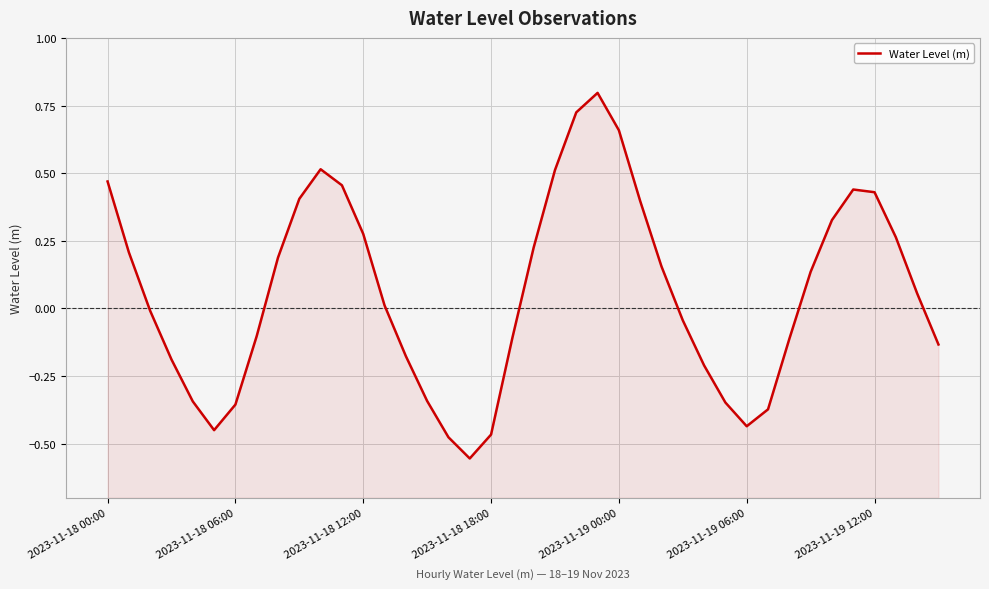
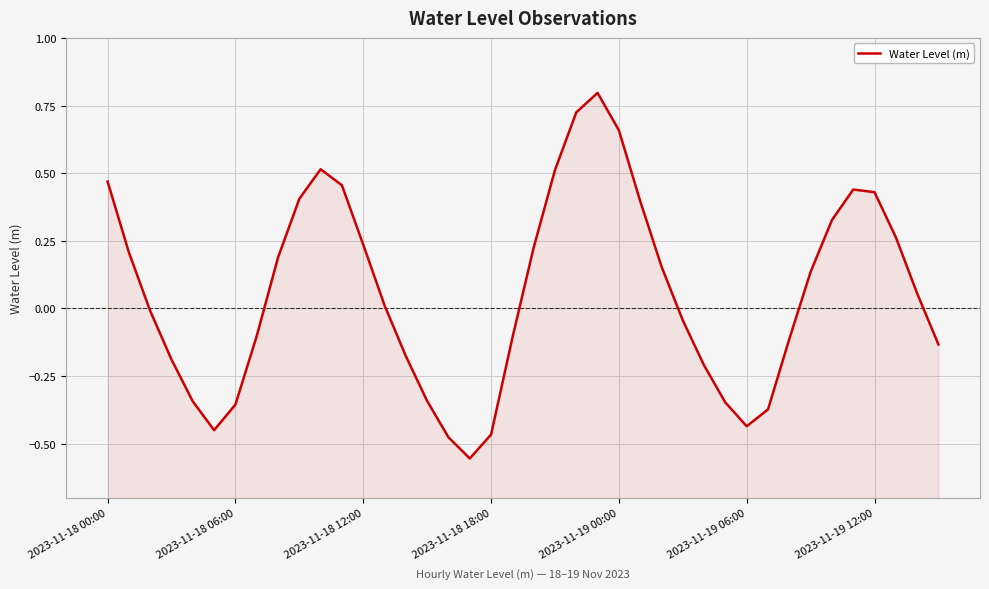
2023-11-18 12:00: 0.28 -> 0.24
